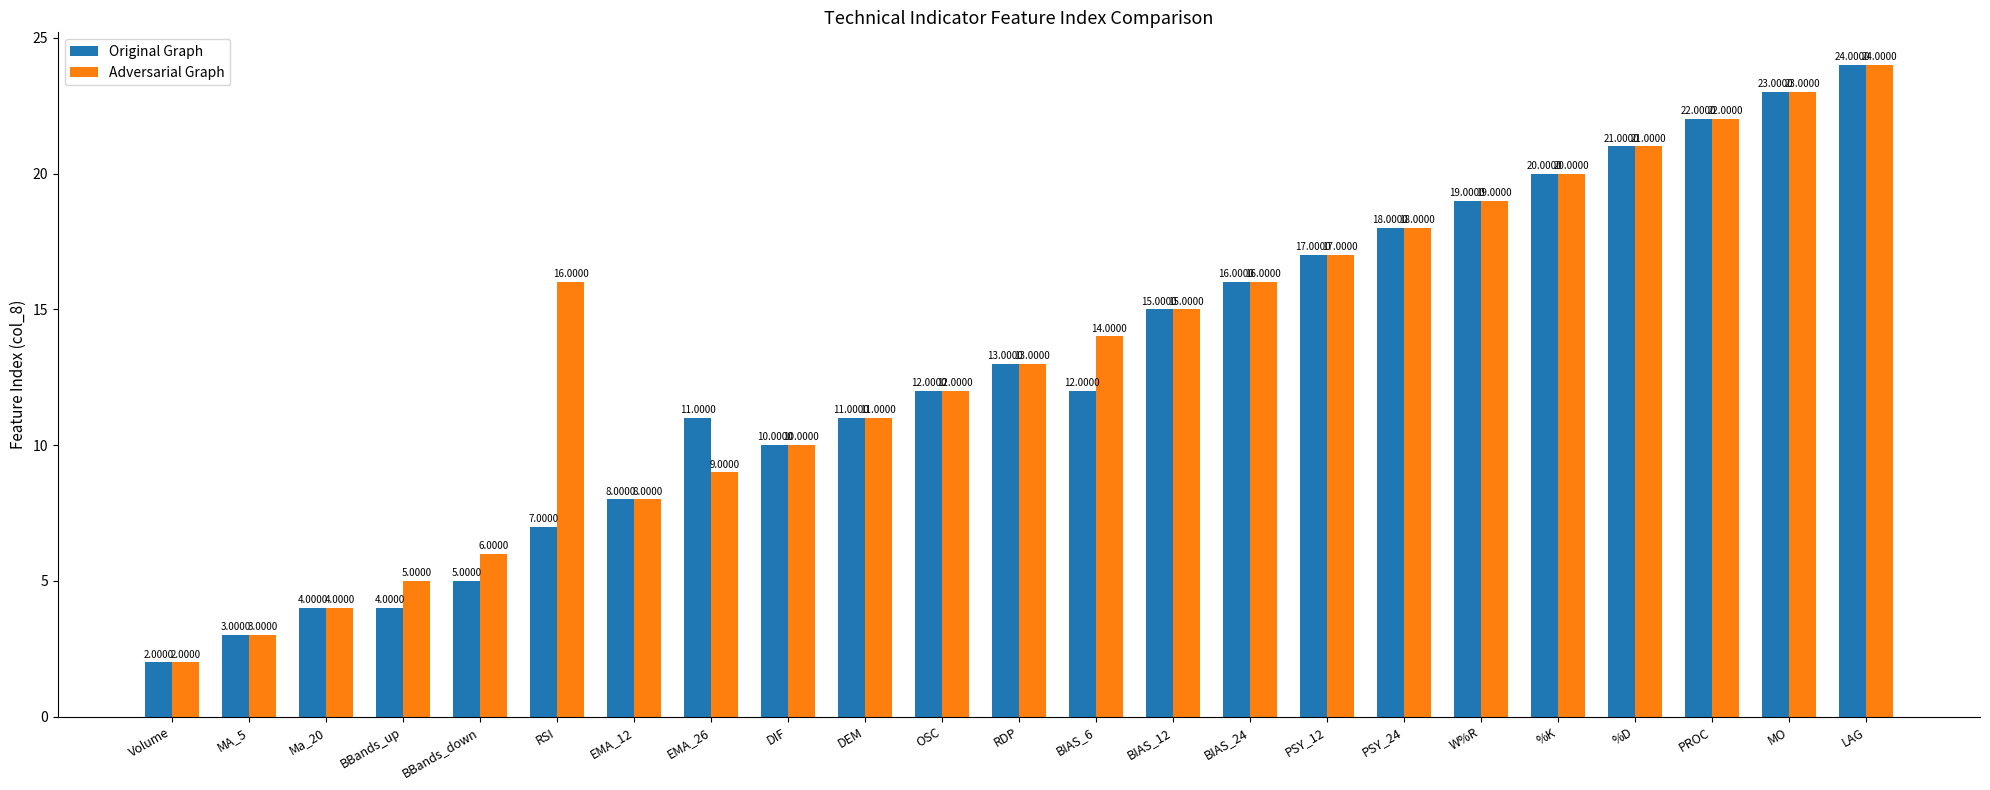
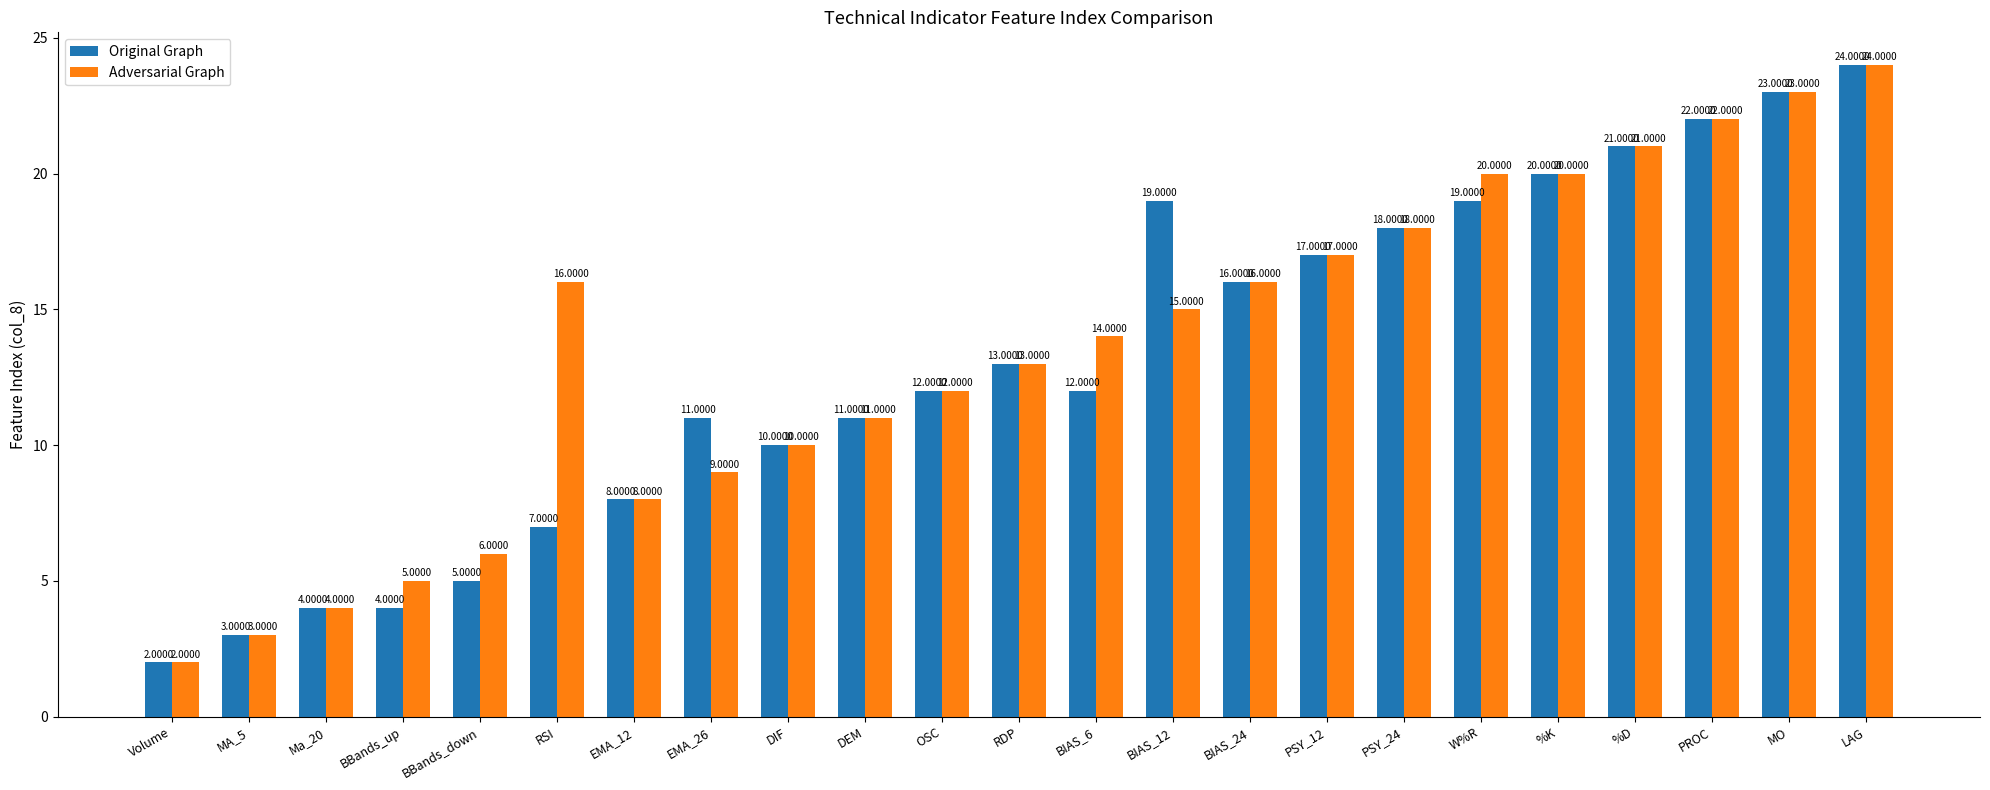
Original Graph, BIAS_12: 15.0000 -> 19.0000
Adversarial Graph, W%R: 19.0000 -> 20.0000
